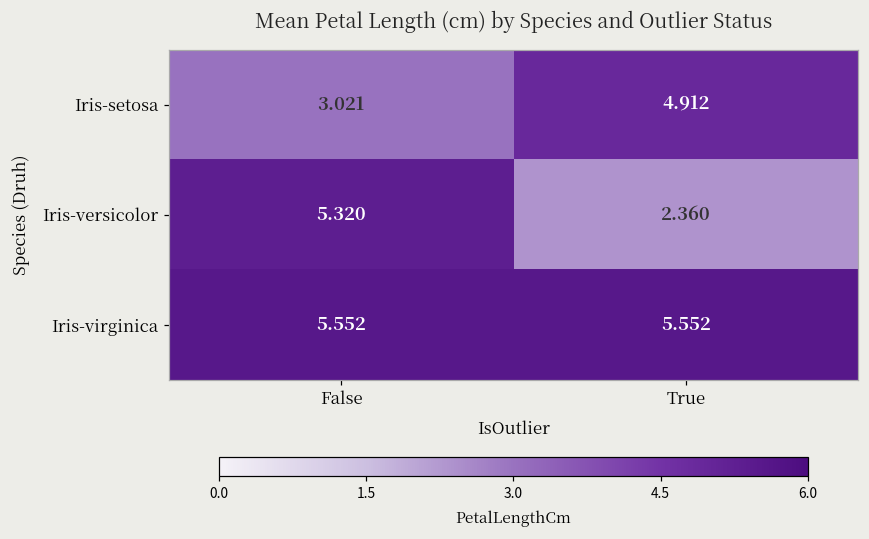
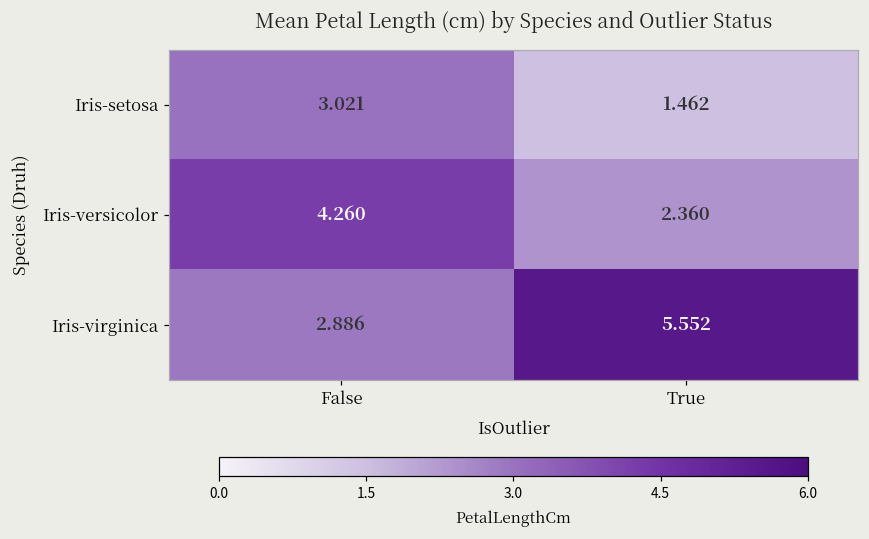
Iris-setosa, True: 4.912 -> 1.462
Iris-versicolor, False: 5.320 -> 4.260
Iris-virginica, False: 5.552 -> 2.886
